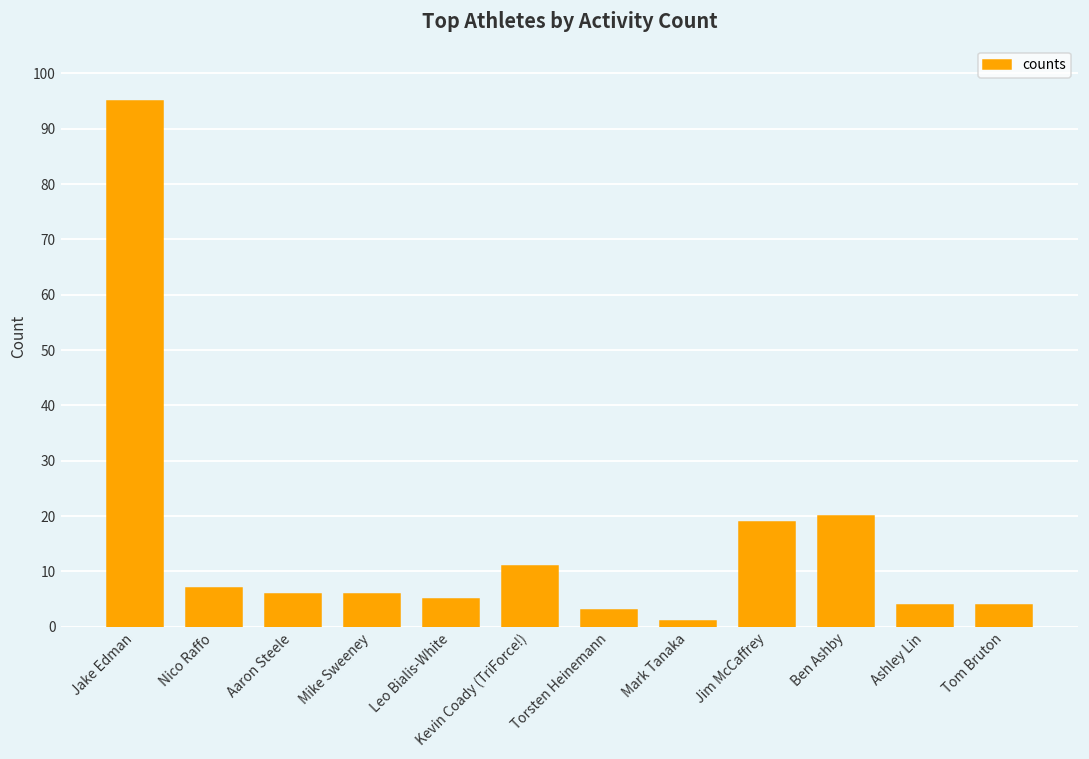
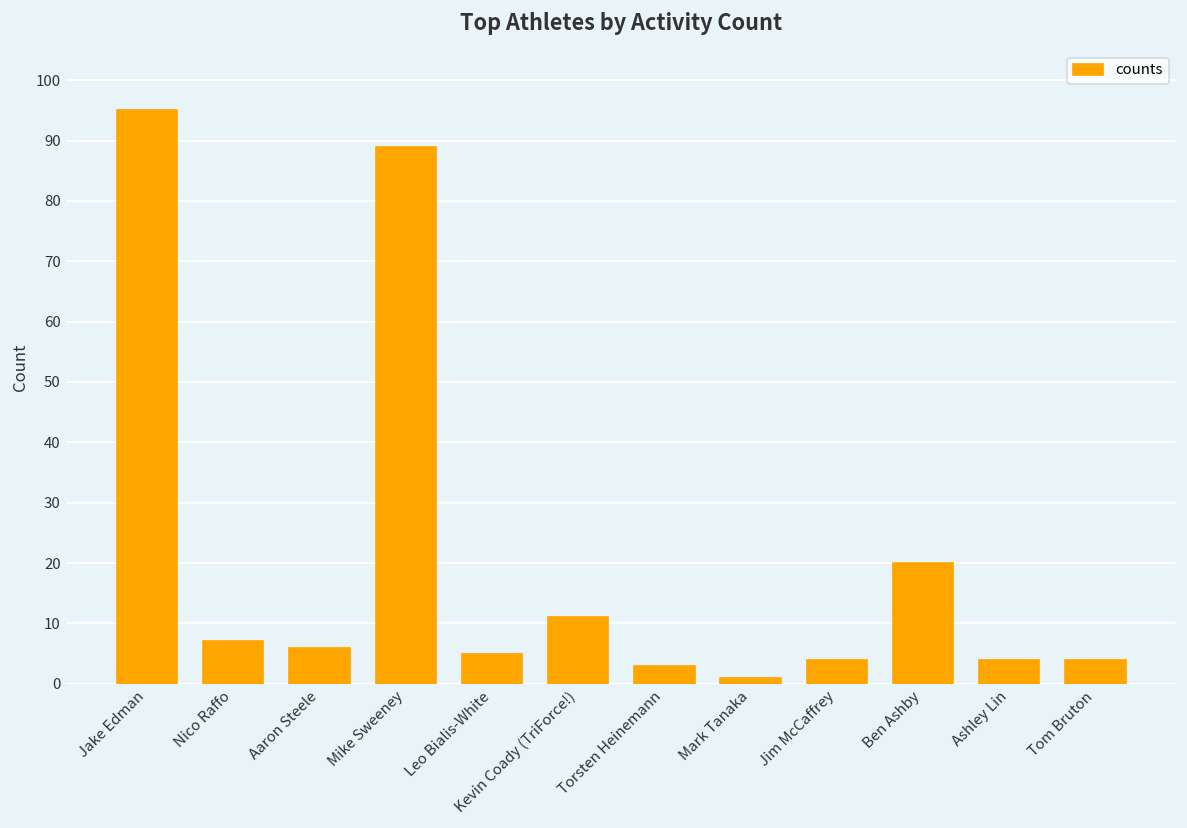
Mike Sweeney: 6 -> 89
Jim McCaffrey: 19 -> 4
